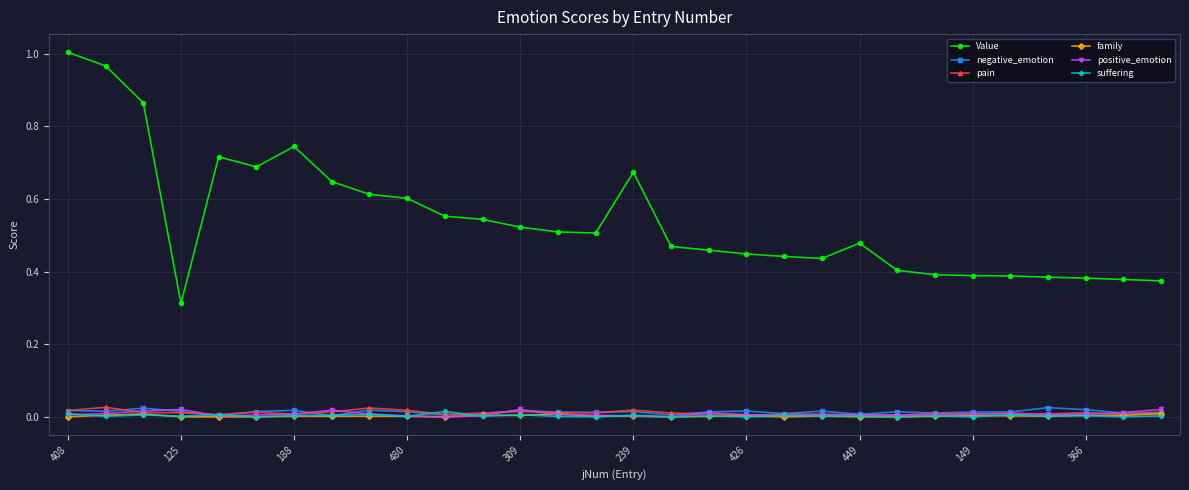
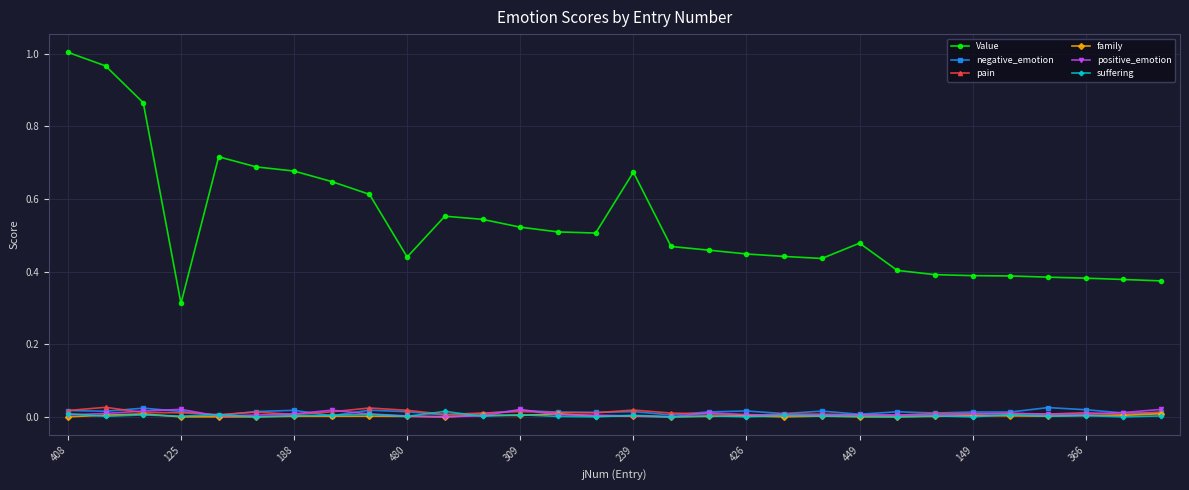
Value, 188: 0.74 -> 0.68
Value, 480: 0.60 -> 0.44
